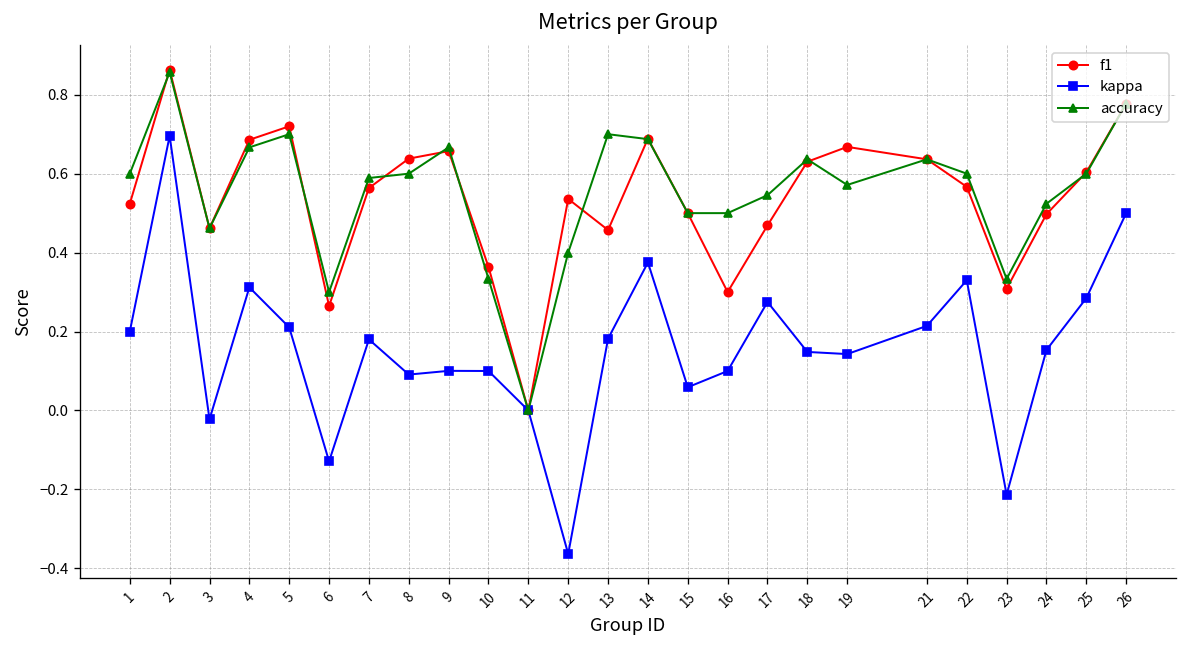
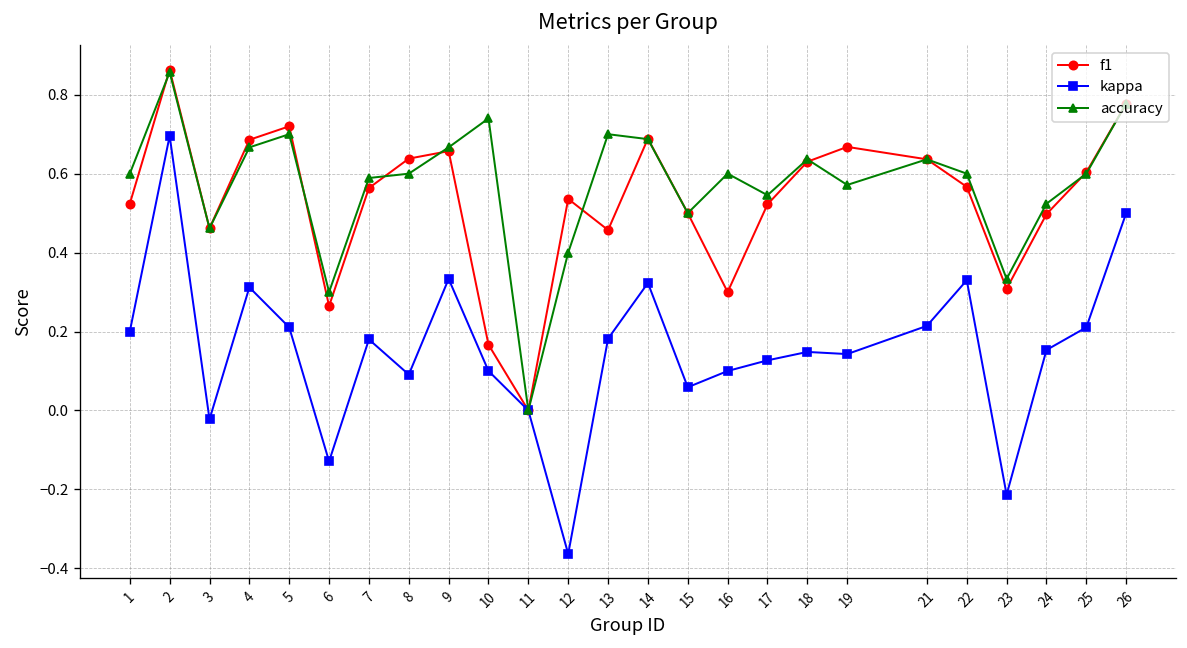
kappa, 9: 0.10 -> 0.33
f1, 10: 0.36 -> 0.17
accuracy, 10: 0.33 -> 0.74
kappa, 14: 0.38 -> 0.32
accuracy, 16: 0.5 -> 0.6
f1, 17: 0.47 -> 0.52
kappa, 17: 0.27 -> 0.13
kappa, 25: 0.28 -> 0.21
